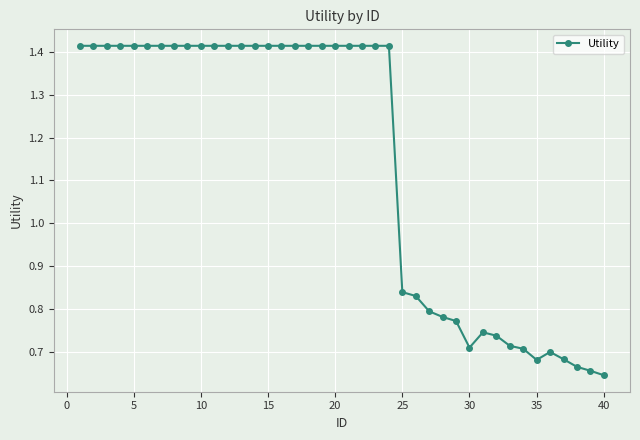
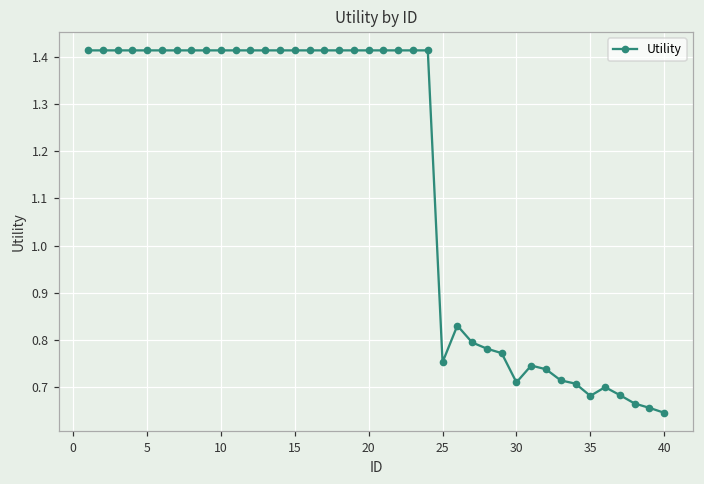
25: 0.84 -> 0.75
